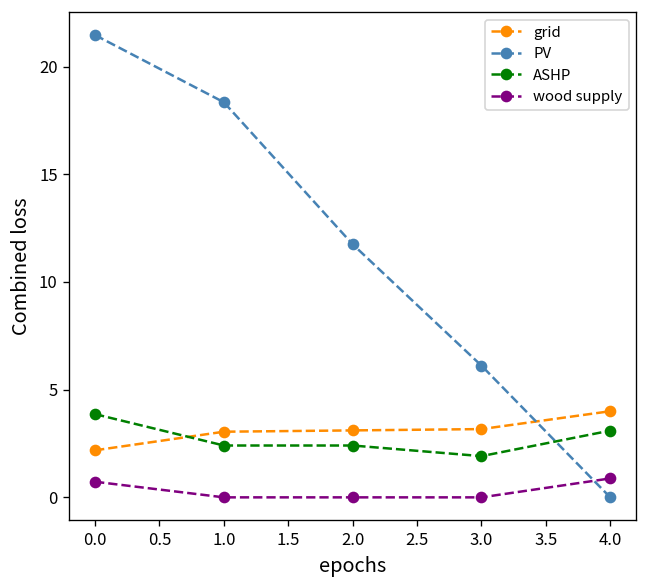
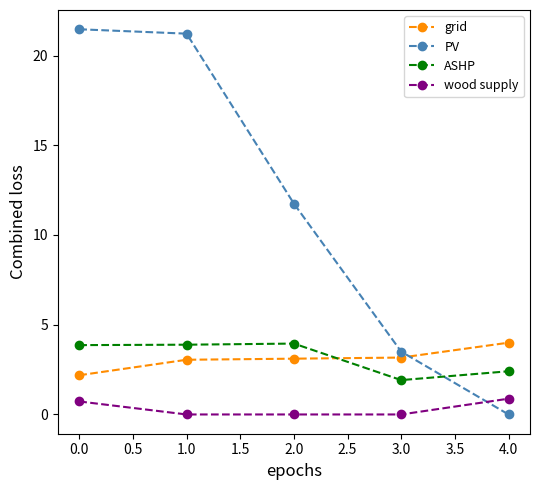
PV, 1.0: 18.3 -> 21.2
ASHP, 1.0: 2.4 -> 3.9
ASHP, 2.0: 2.4 -> 3.9
PV, 3.0: 6.1 -> 3.5
ASHP, 4.0: 3.1 -> 2.4
